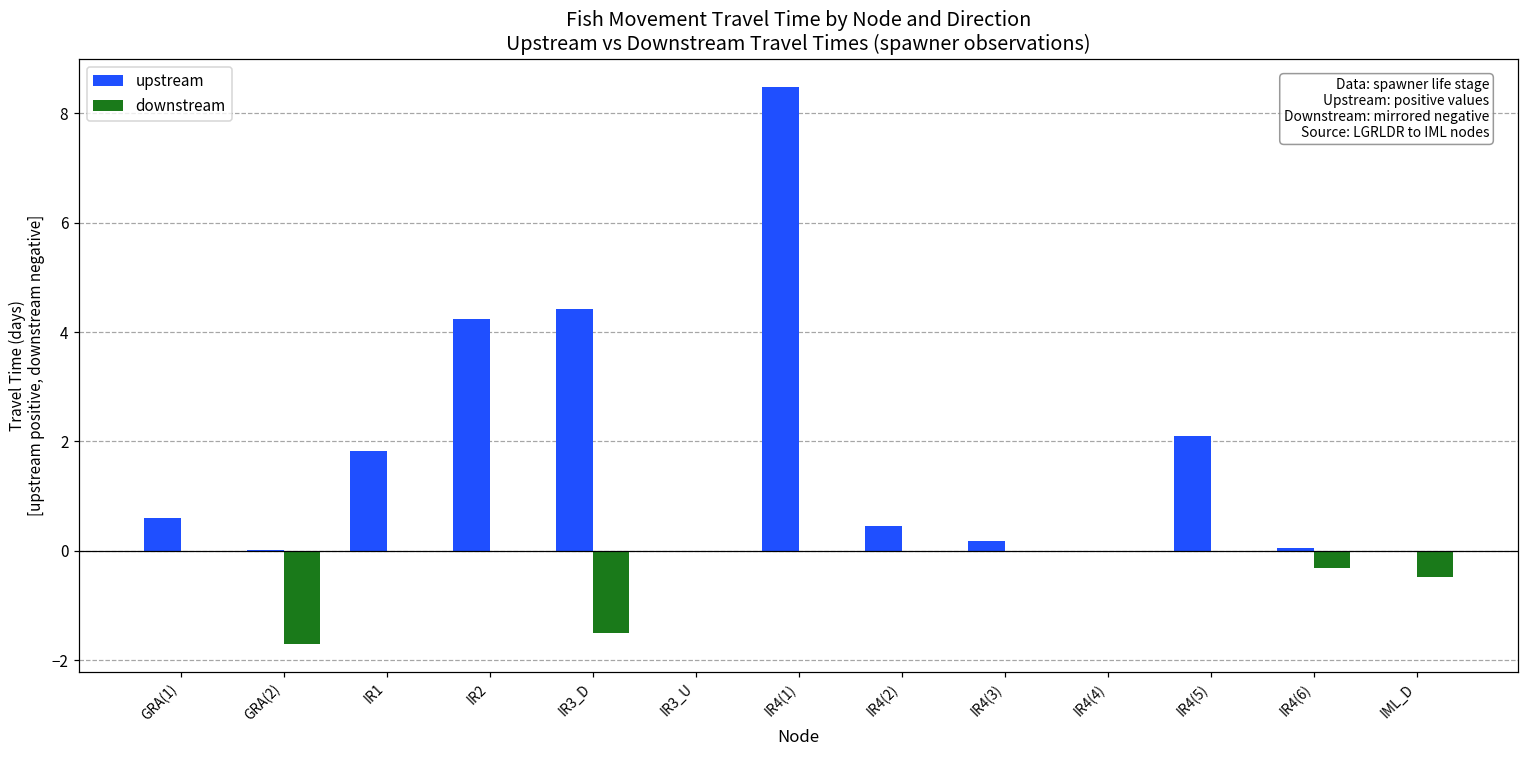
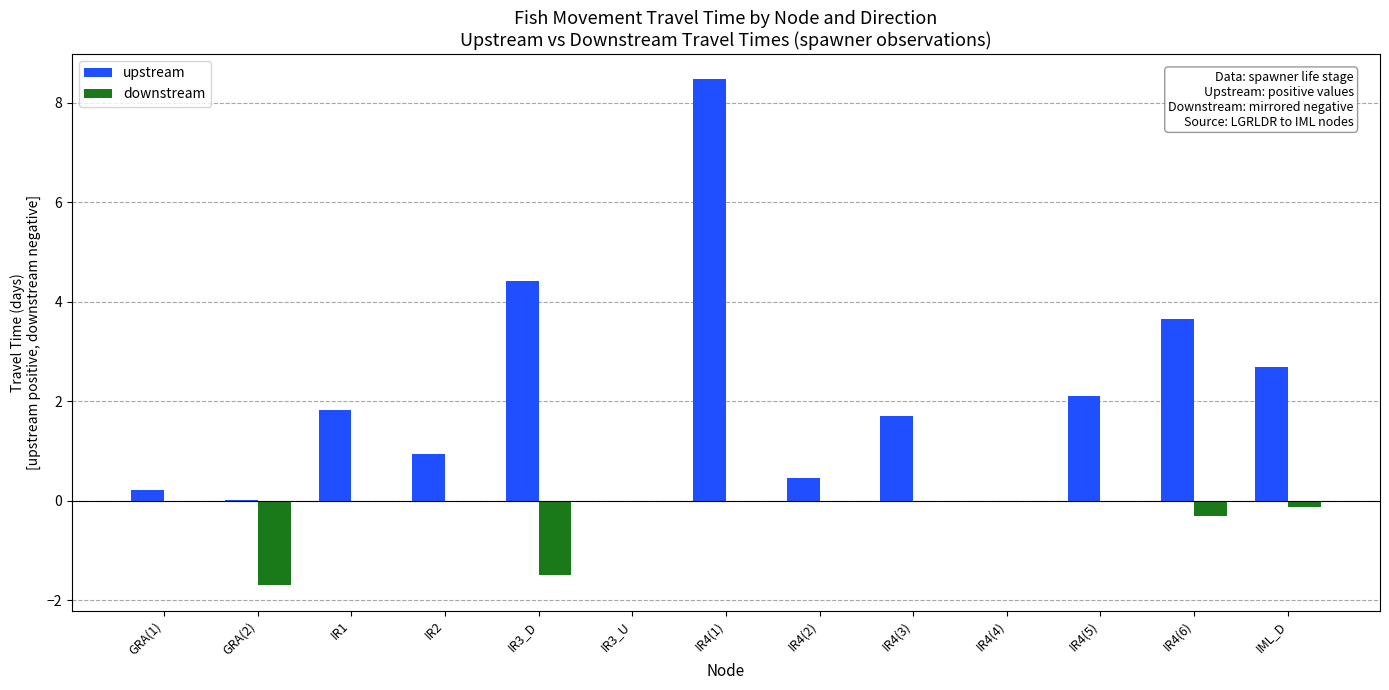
upstream, GRA(1): 0.6 -> 0.2
upstream, IR2: 4.2 -> 0.9
upstream, IR4(3): 0.2 -> 1.7
upstream, IR4(6): 0.1 -> 3.7
upstream, IML_D: 0.0 -> 2.7
downstream, IML_D: -0.5 -> -0.1
